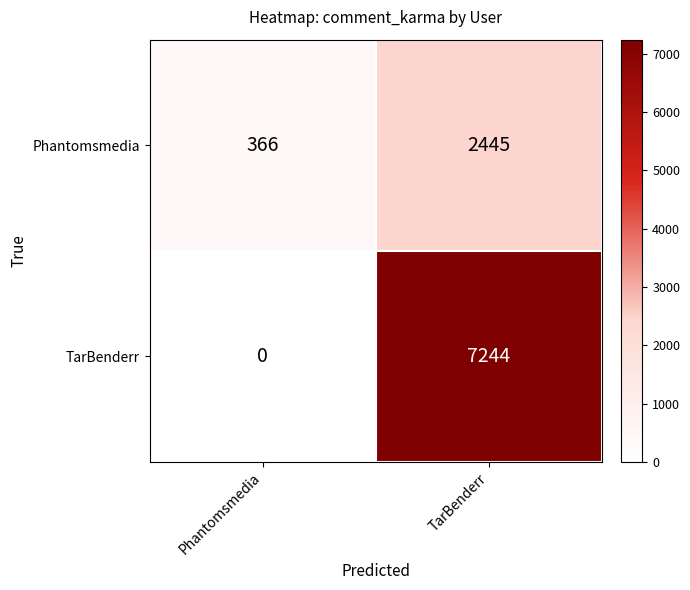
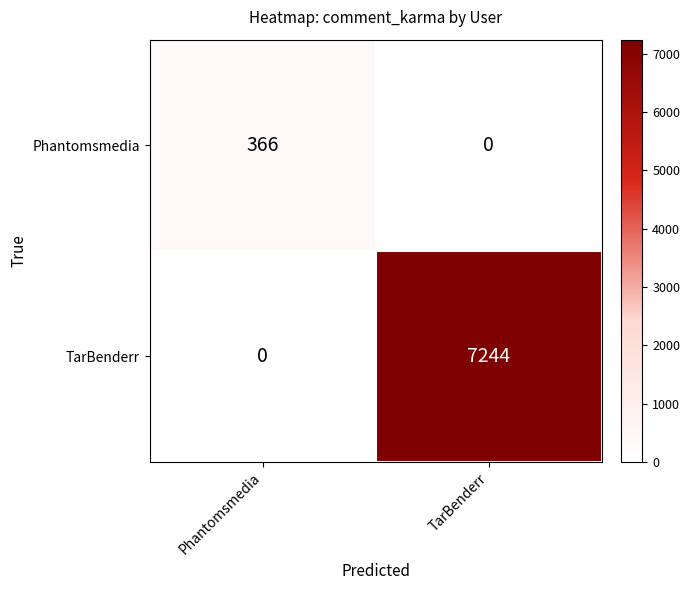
Phantomsmedia, TarBenderr: 2445 -> 0
